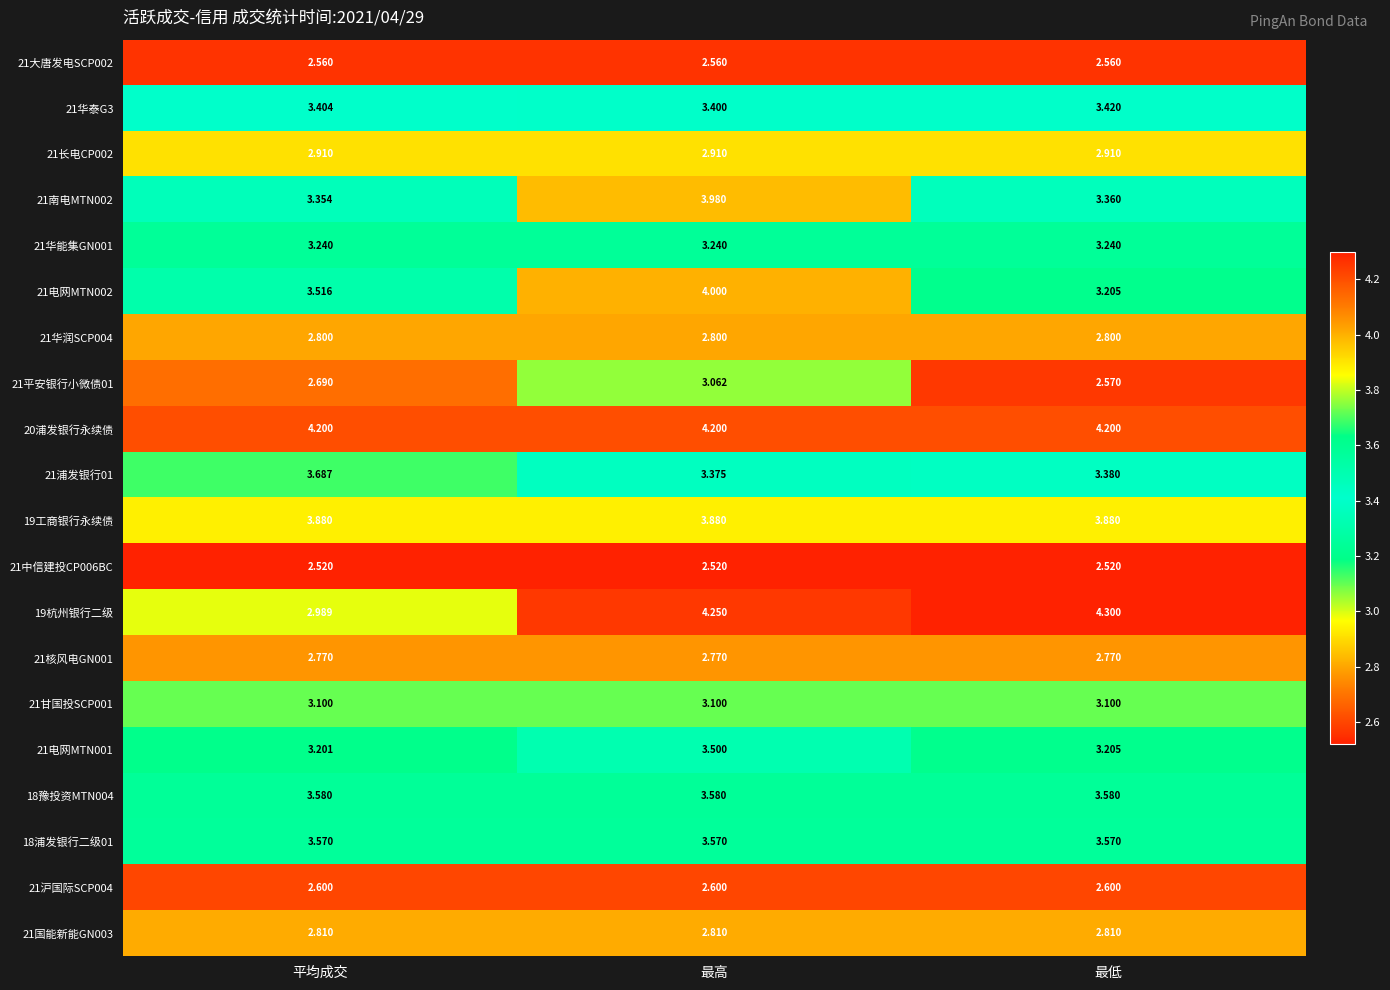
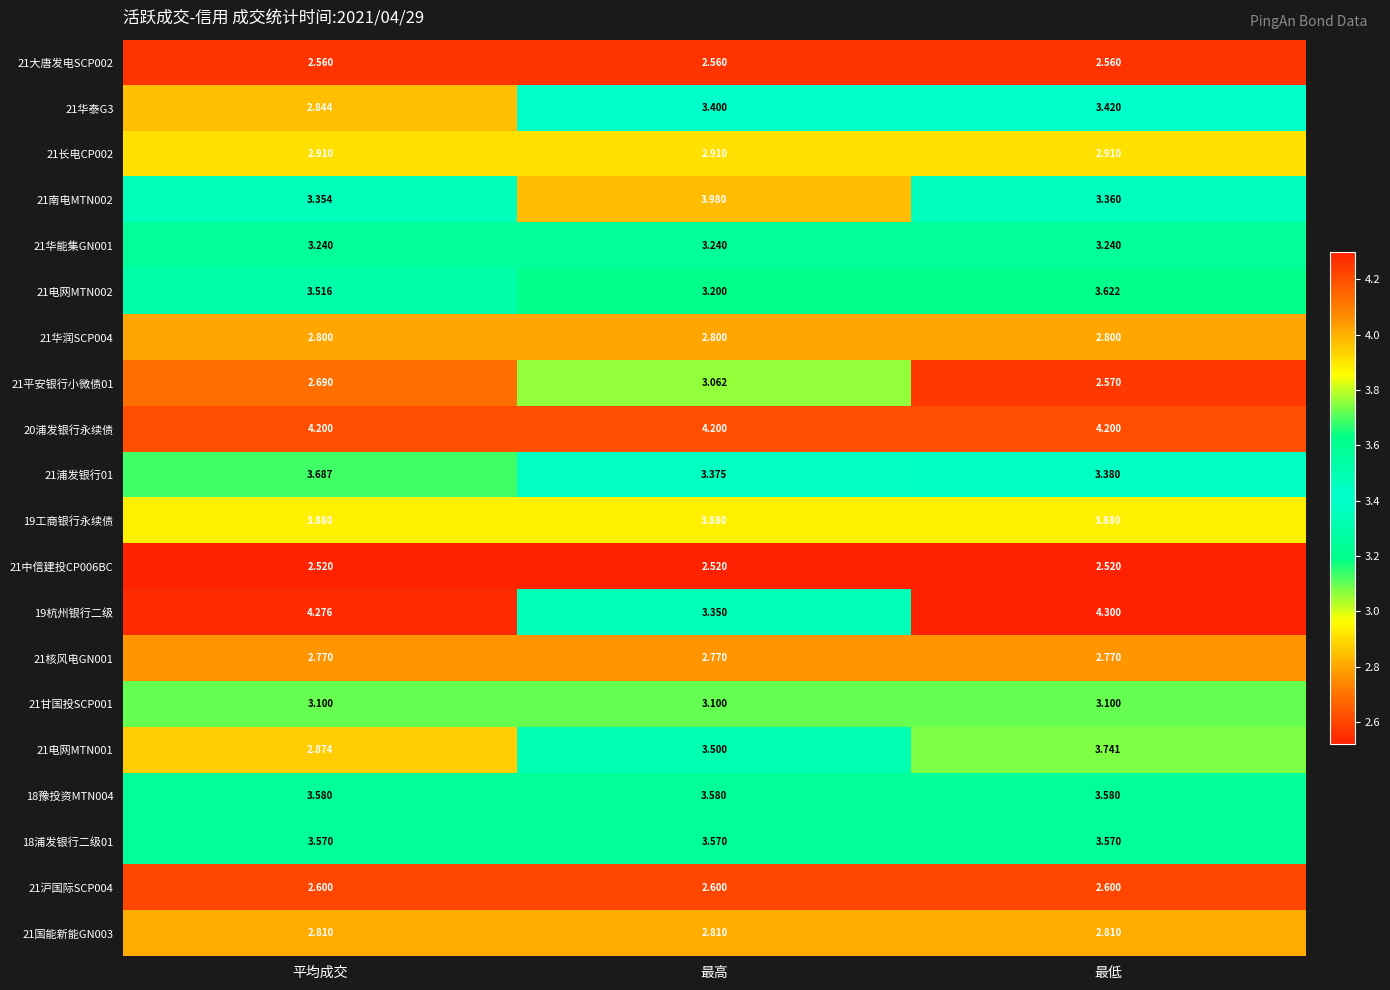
21华泰G3, 平均成交: 3.404 -> 2.844
21电网MTN002, 最高: 4.000 -> 3.200
21电网MTN002, 最低: 3.205 -> 3.622
19杭州银行二级, 平均成交: 2.989 -> 4.276
19杭州银行二级, 最高: 4.250 -> 3.350
21电网MTN001, 平均成交: 3.201 -> 2.874
21电网MTN001, 最低: 3.205 -> 3.741
